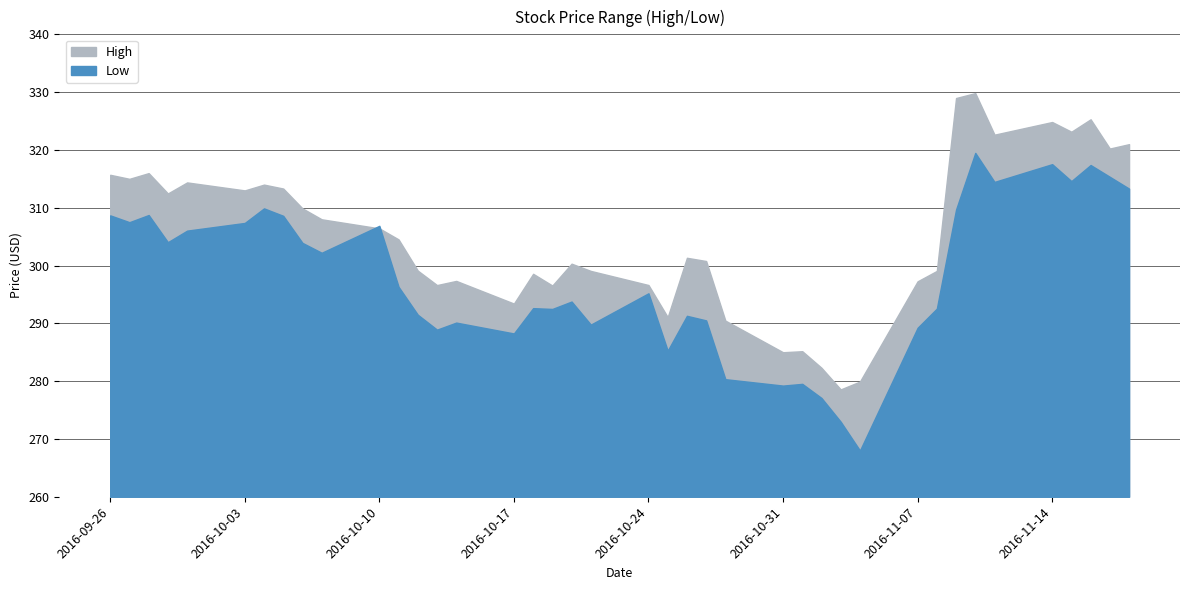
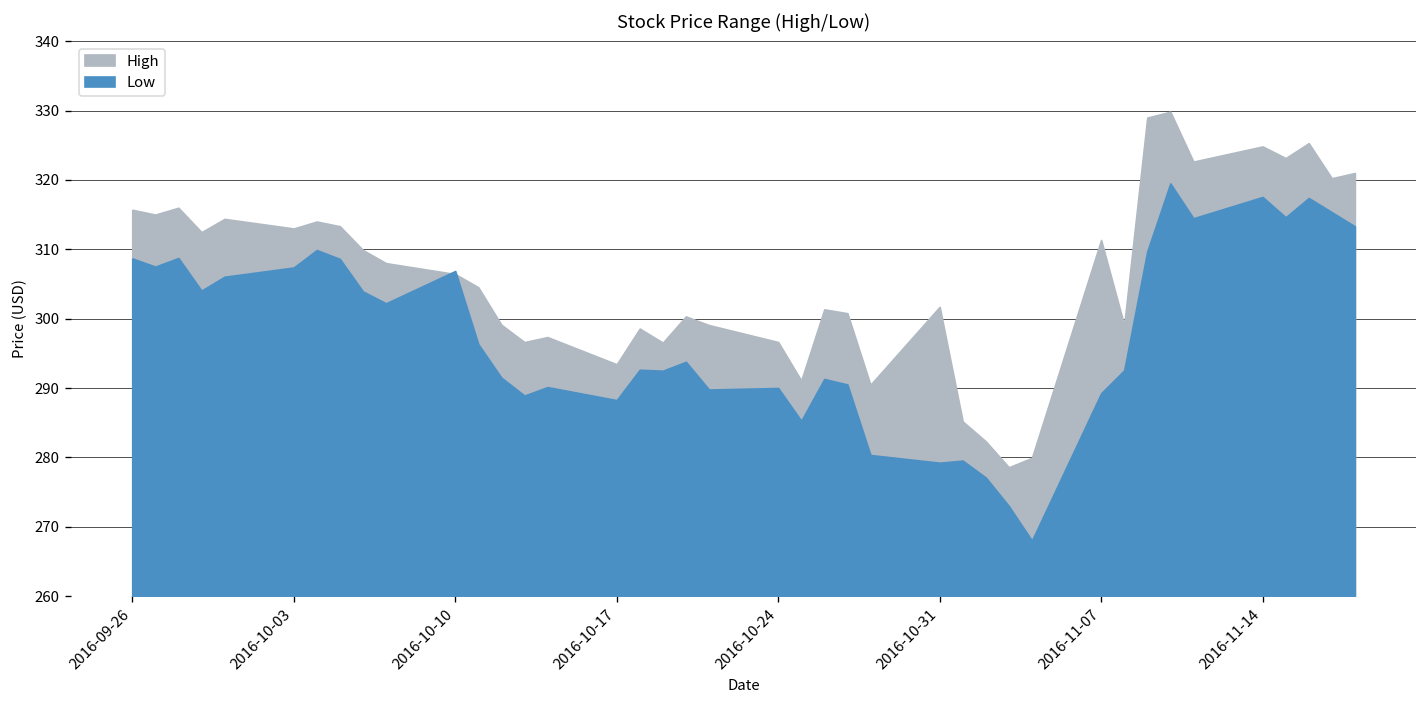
Low, 2016-10-24: 295 -> 290
High, 2016-10-31: 285 -> 302
High, 2016-11-07: 297 -> 311
